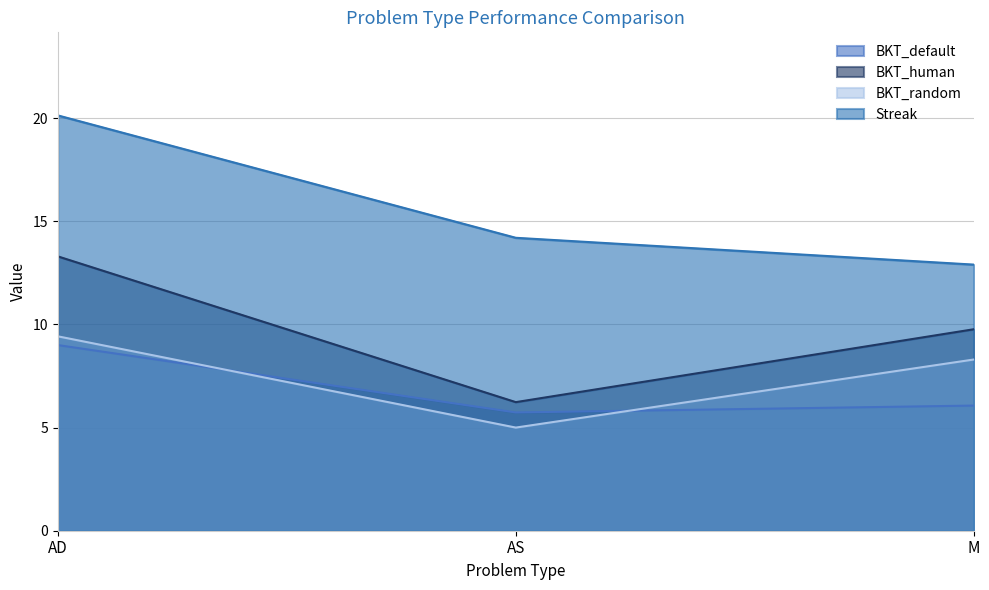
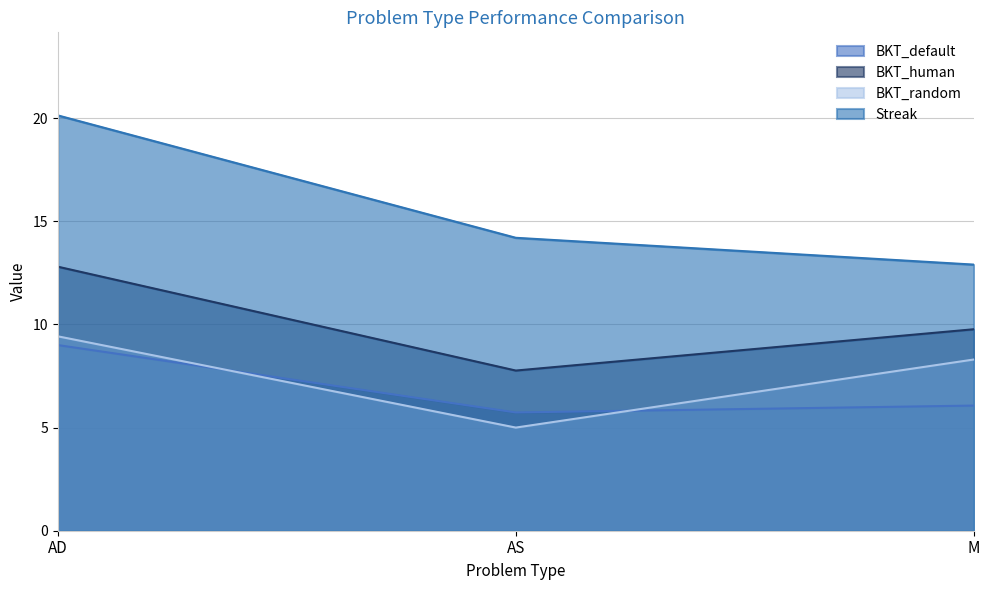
BKT_human, AD: 13.3 -> 12.8
BKT_human, AS: 6.2 -> 7.8
